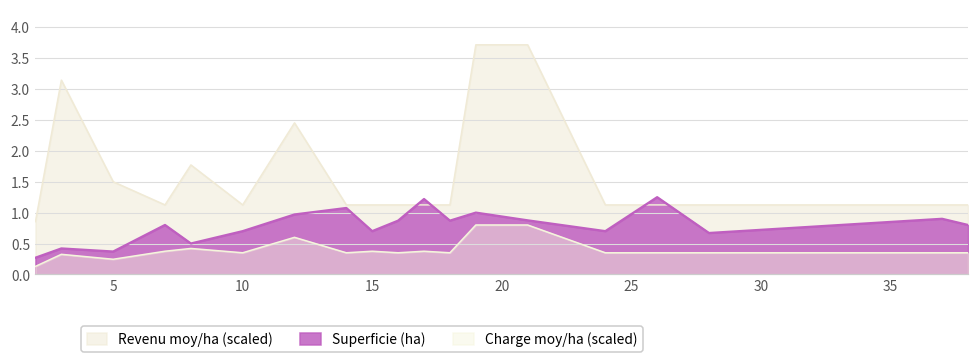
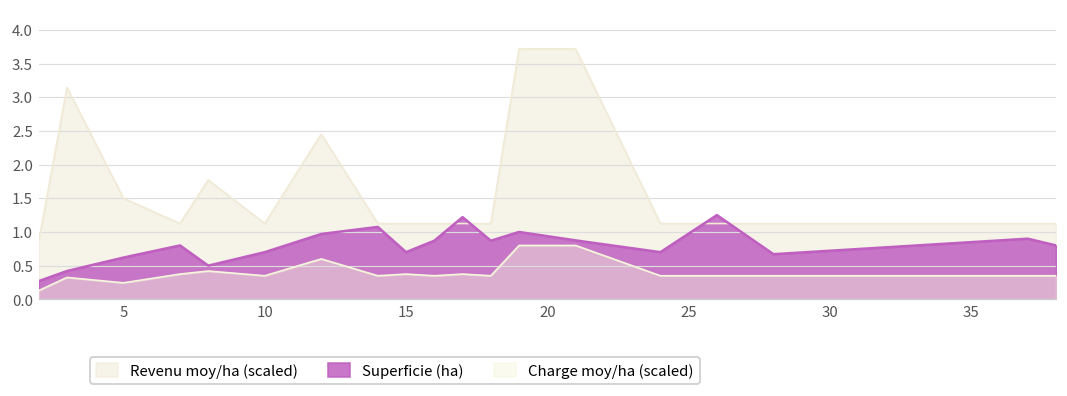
Superficie (ha), 5: 0.4 -> 0.6
